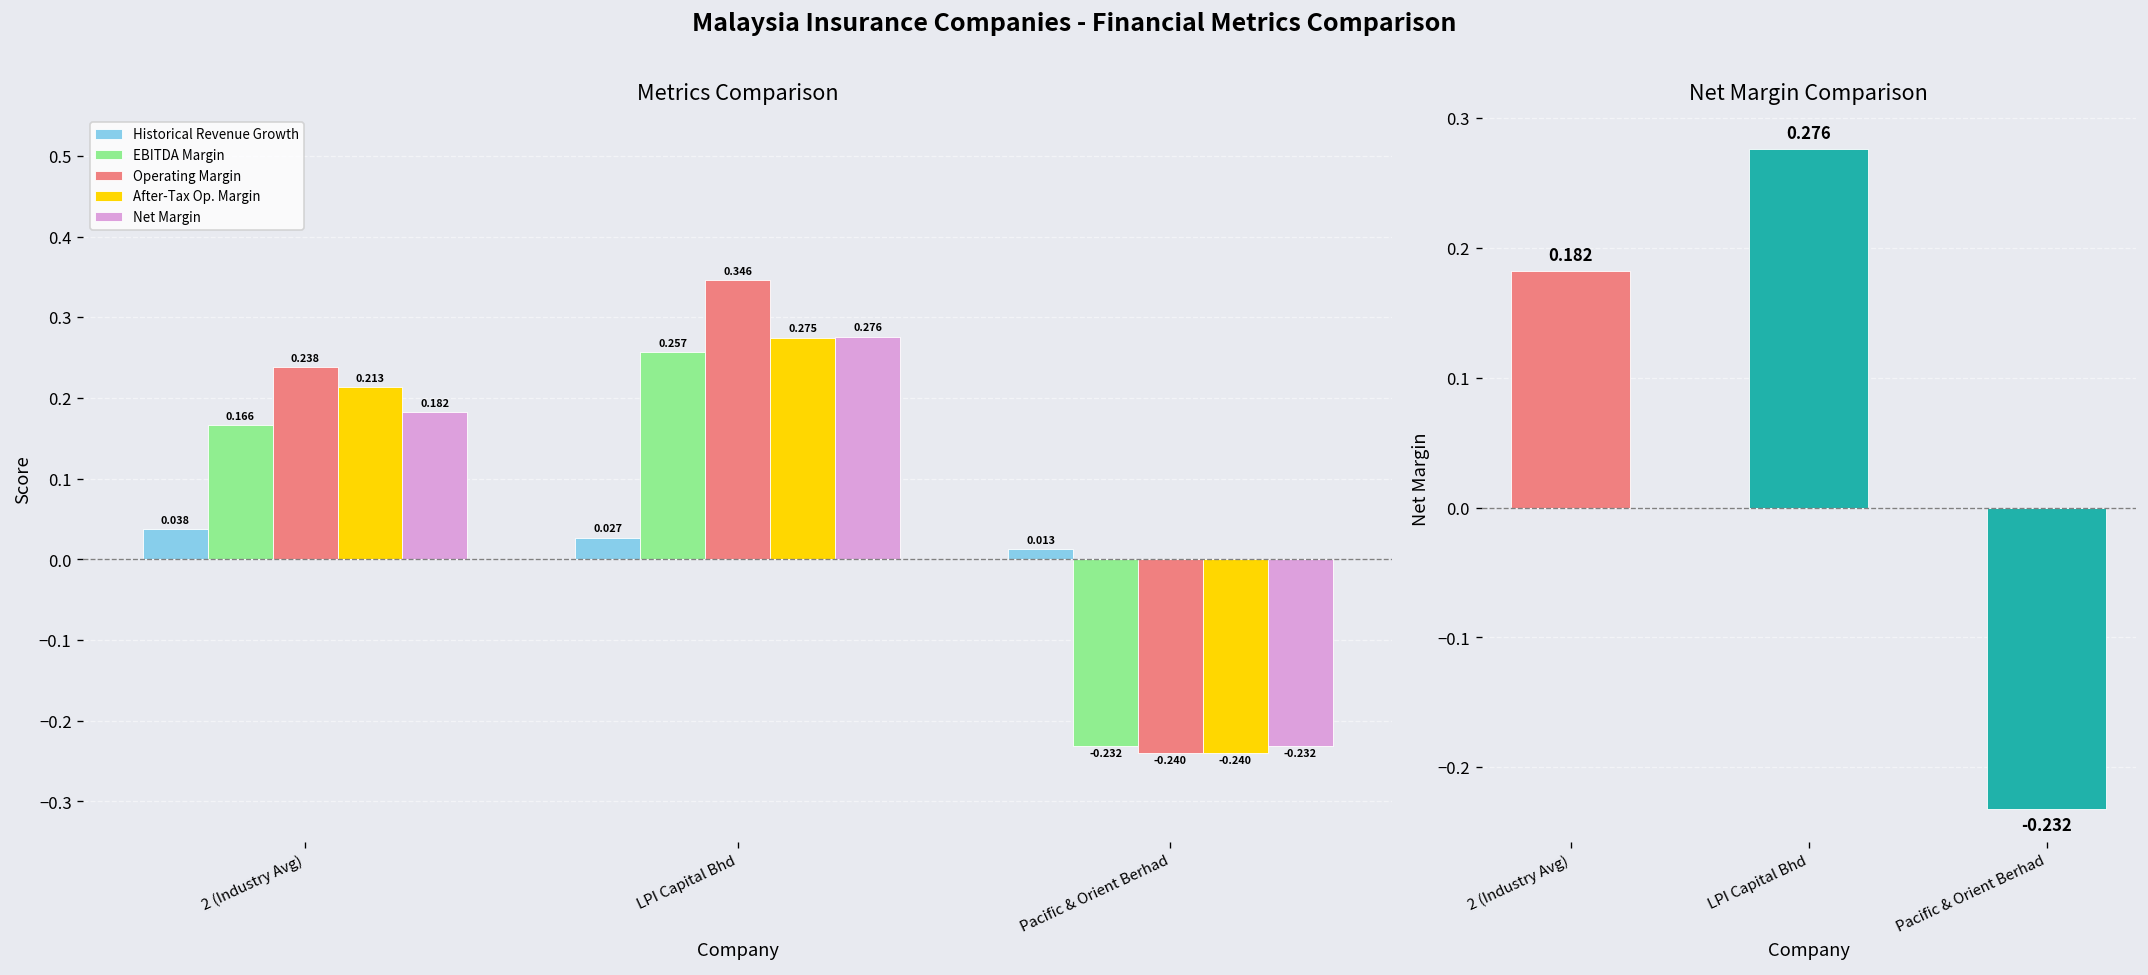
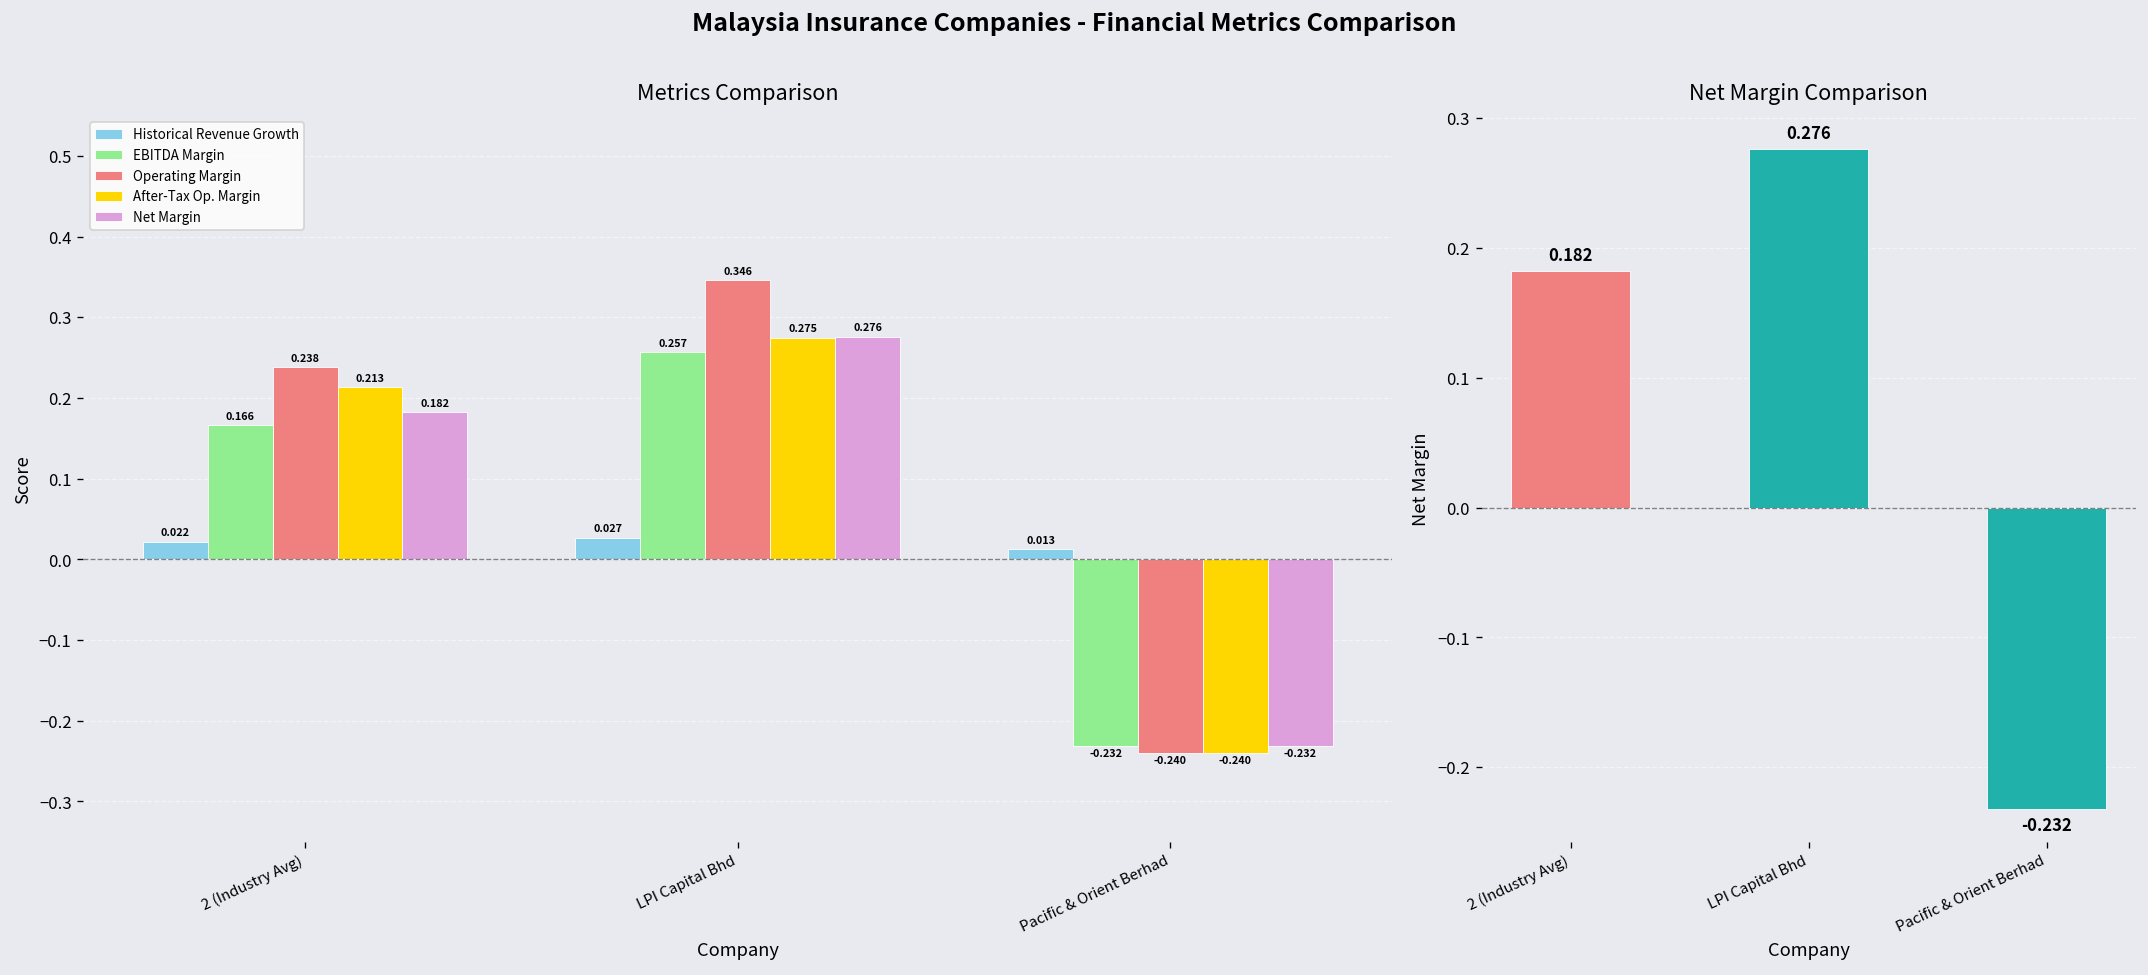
Metrics Comparison, Historical Revenue Growth, 2 (Industry Avg): 0.038 -> 0.022
